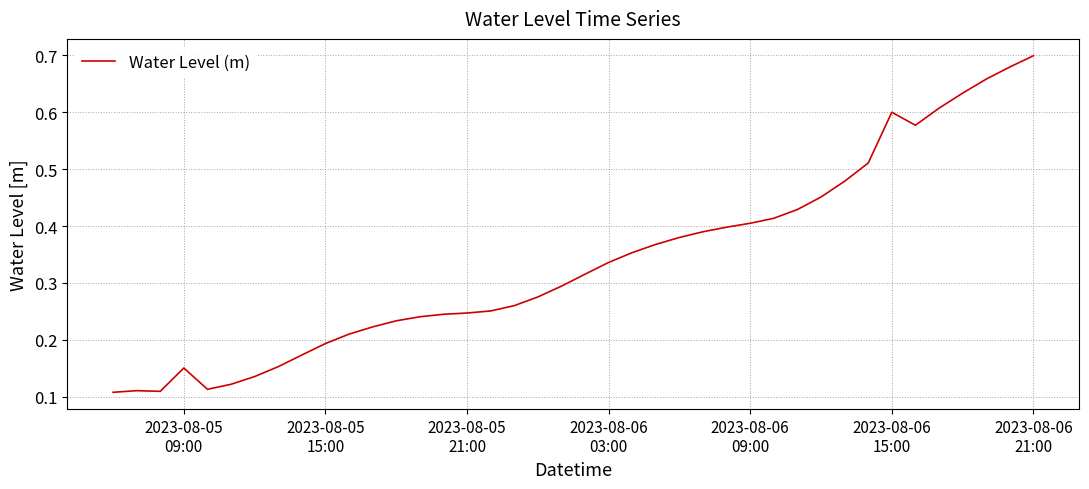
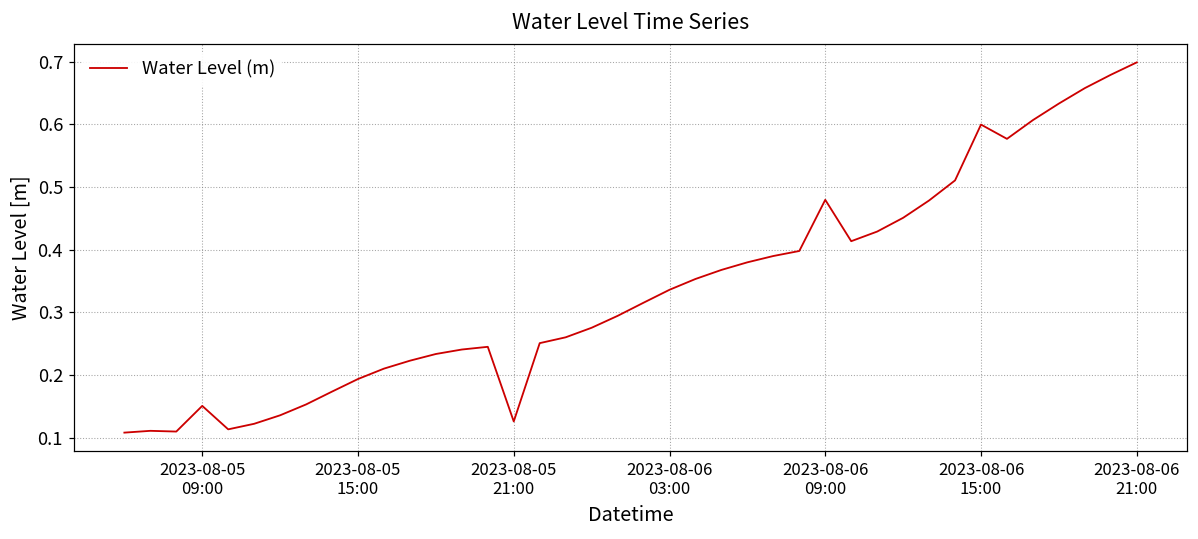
2023-08-05 21:00: 0.25 -> 0.13
2023-08-06 09:00: 0.40 -> 0.48
